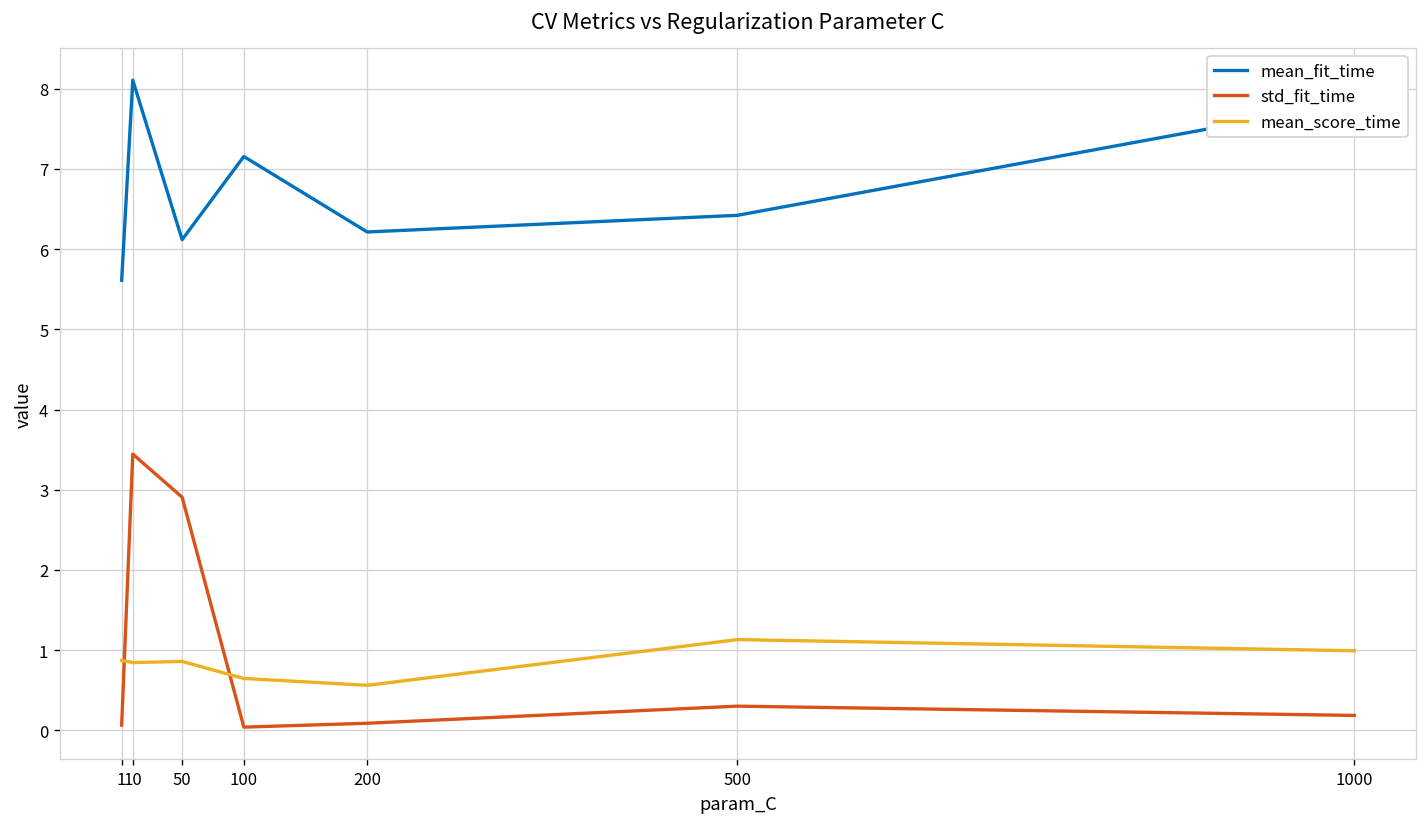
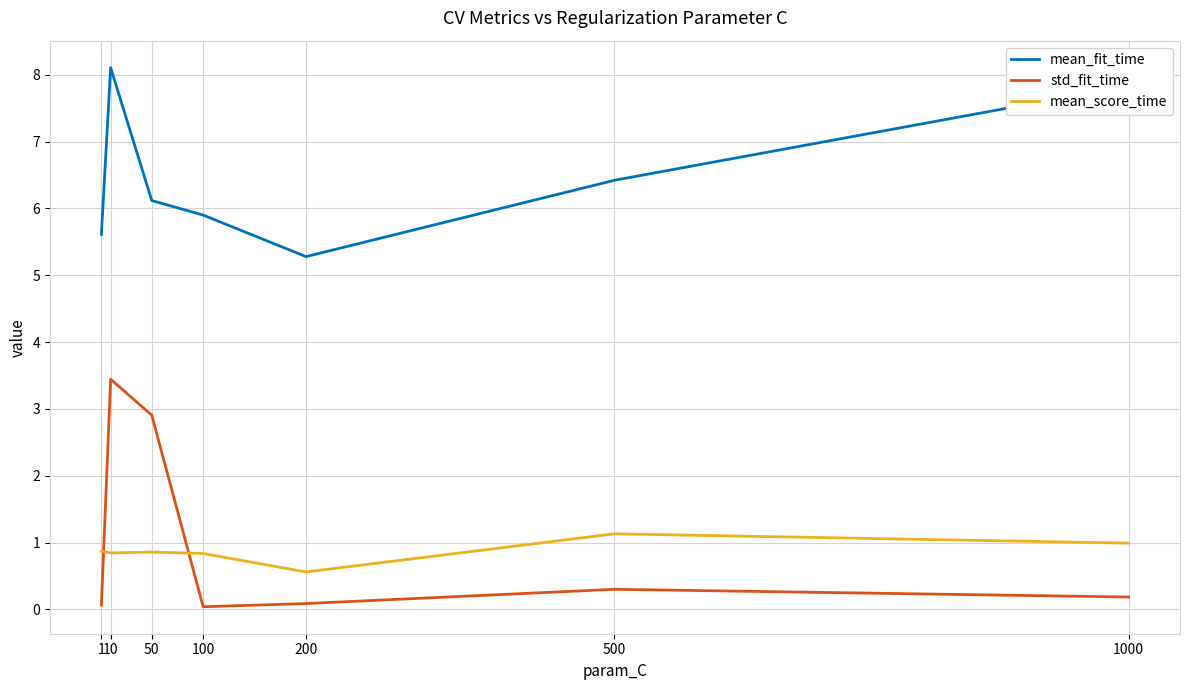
mean_fit_time, 100: 7.2 -> 5.9
mean_score_time, 100: 0.6 -> 0.8
mean_fit_time, 200: 6.2 -> 5.3
